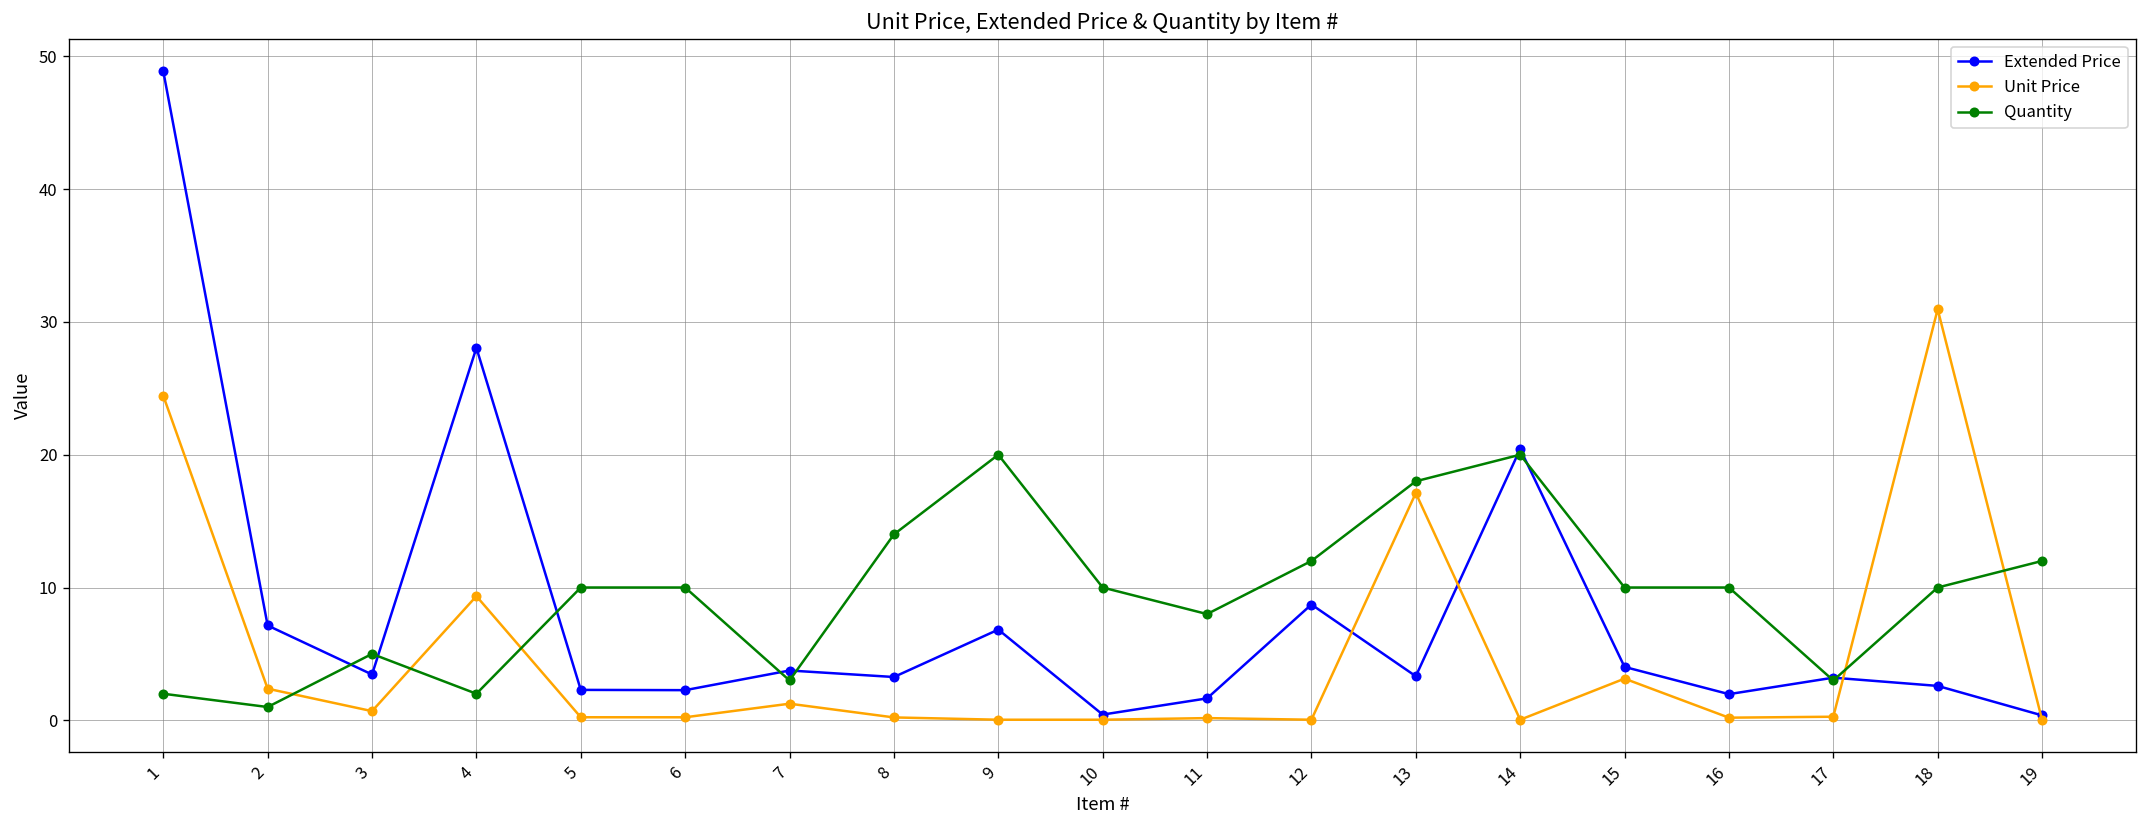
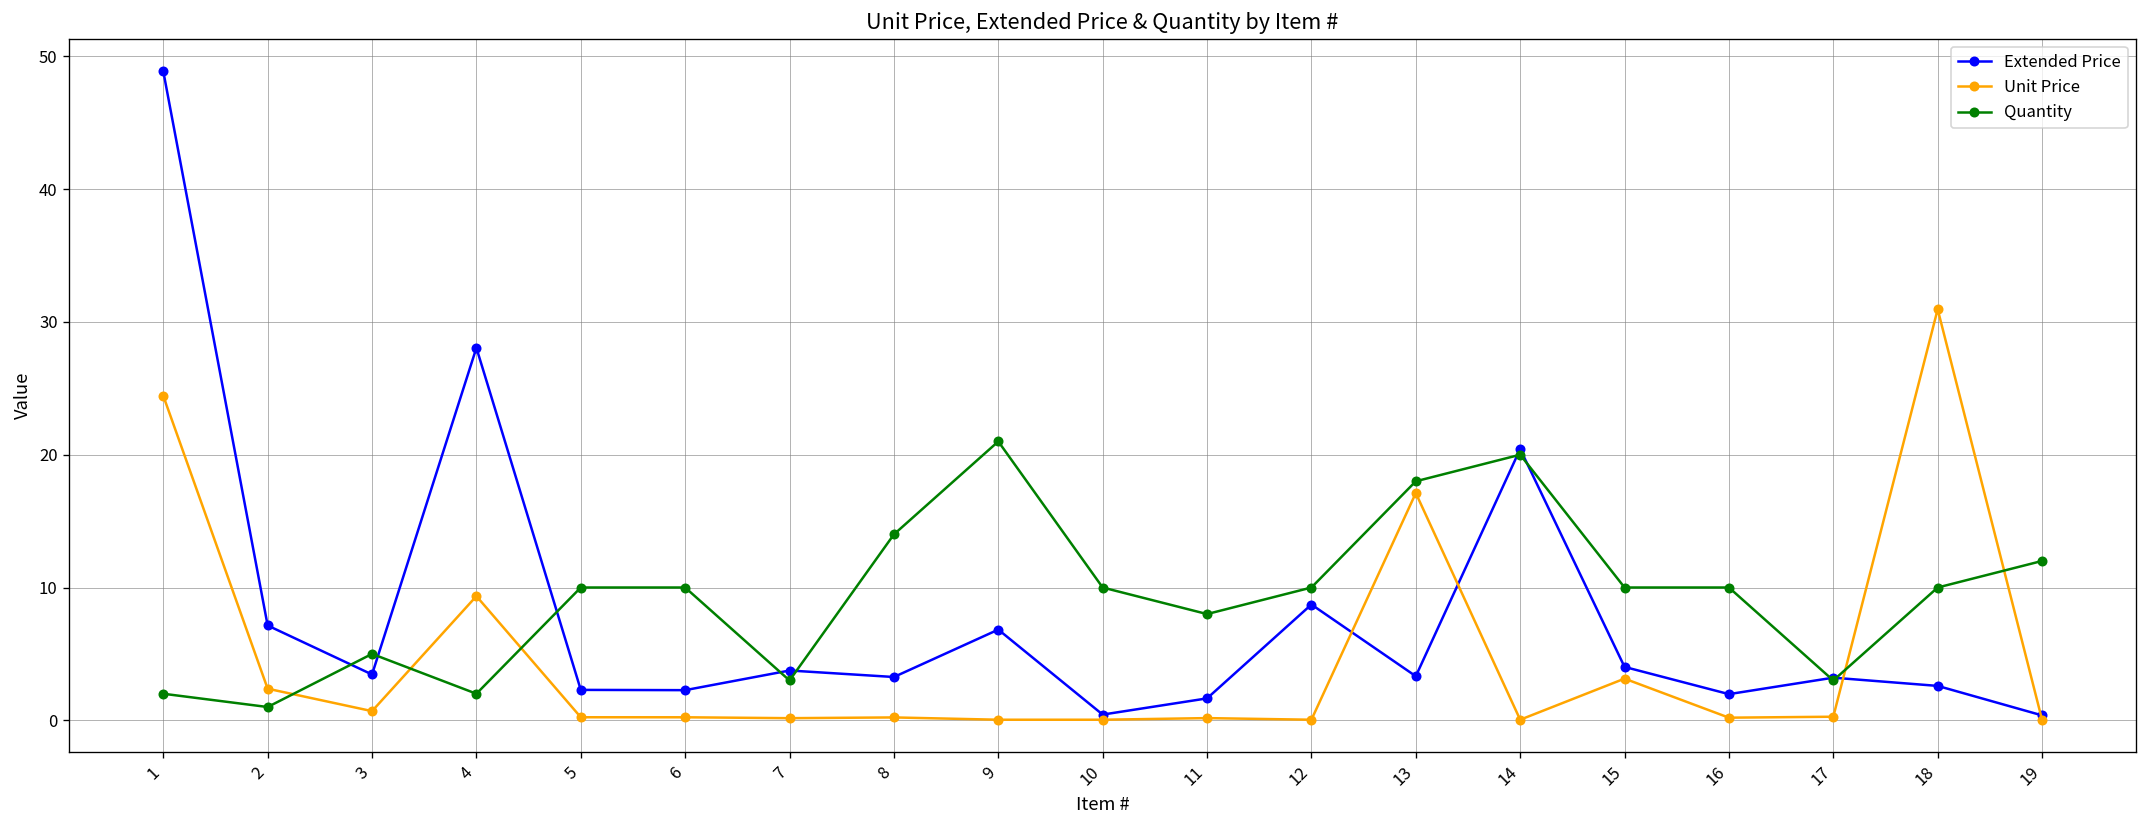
Unit Price, 7: 1.3 -> 0.2
Quantity, 9: 20 -> 21
Quantity, 12: 12 -> 10
